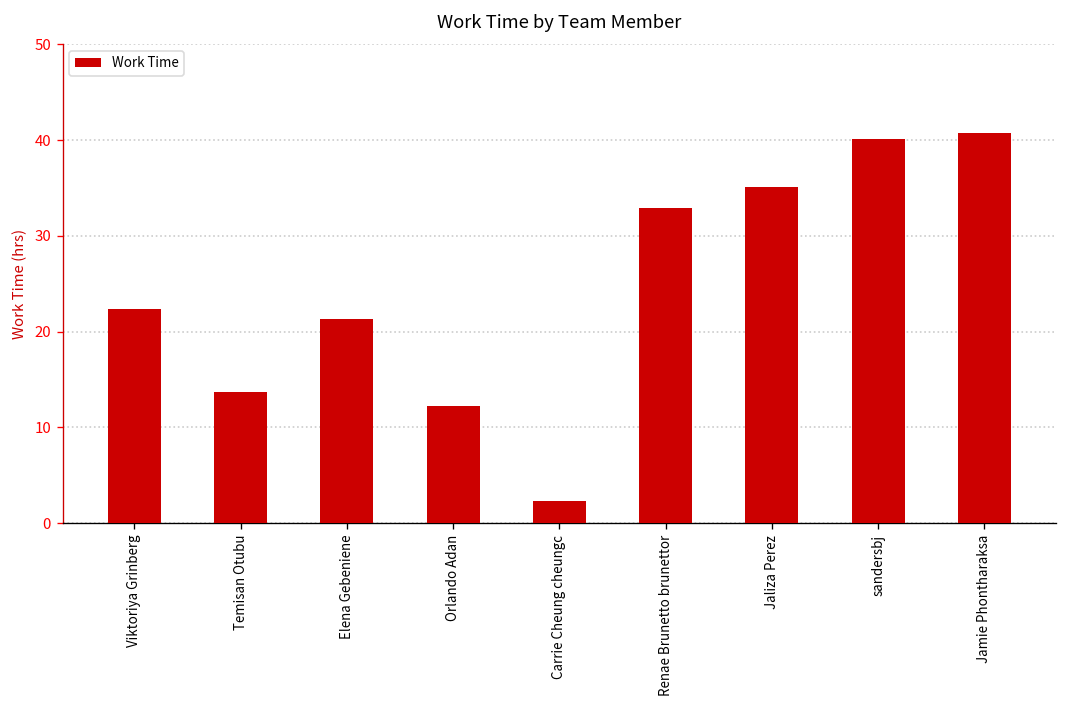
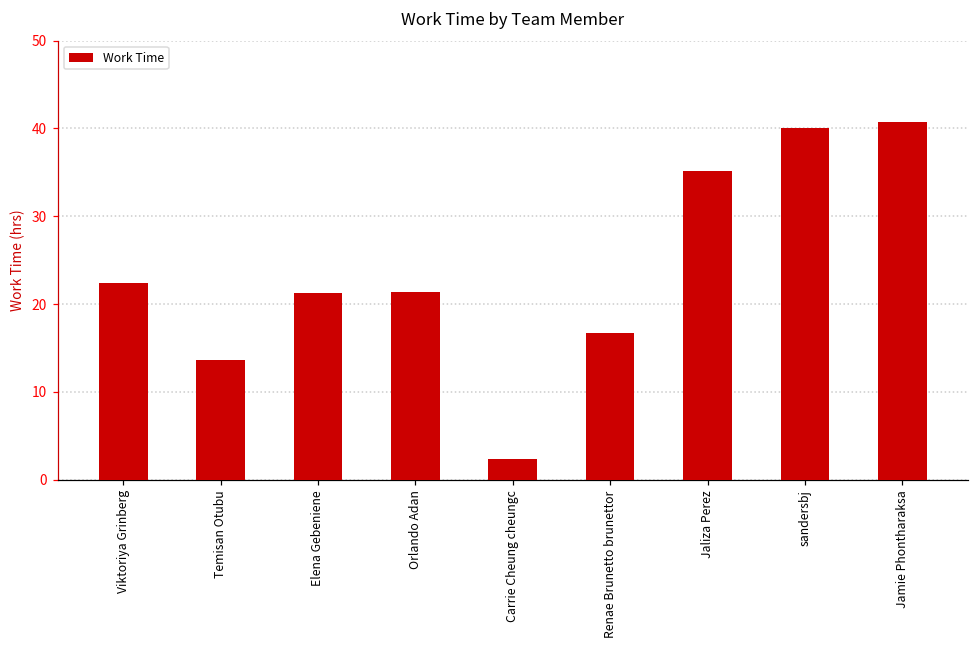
Orlando Adan: 12 -> 21
Renae Brunetto brunettor: 33 -> 17
